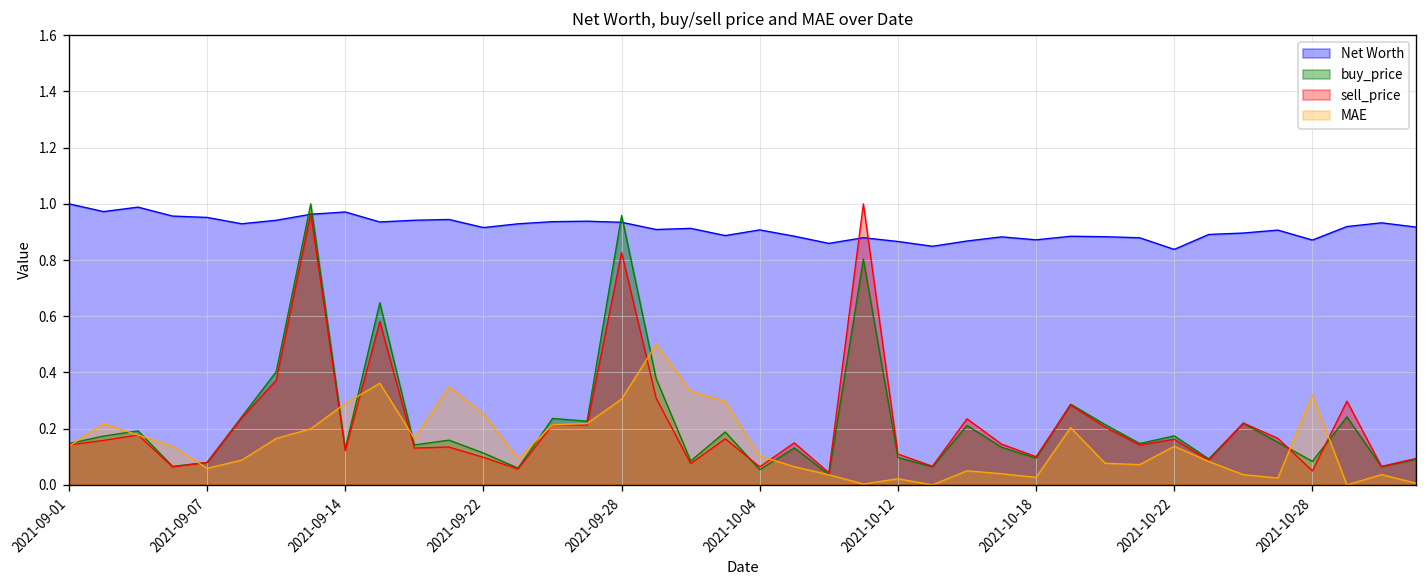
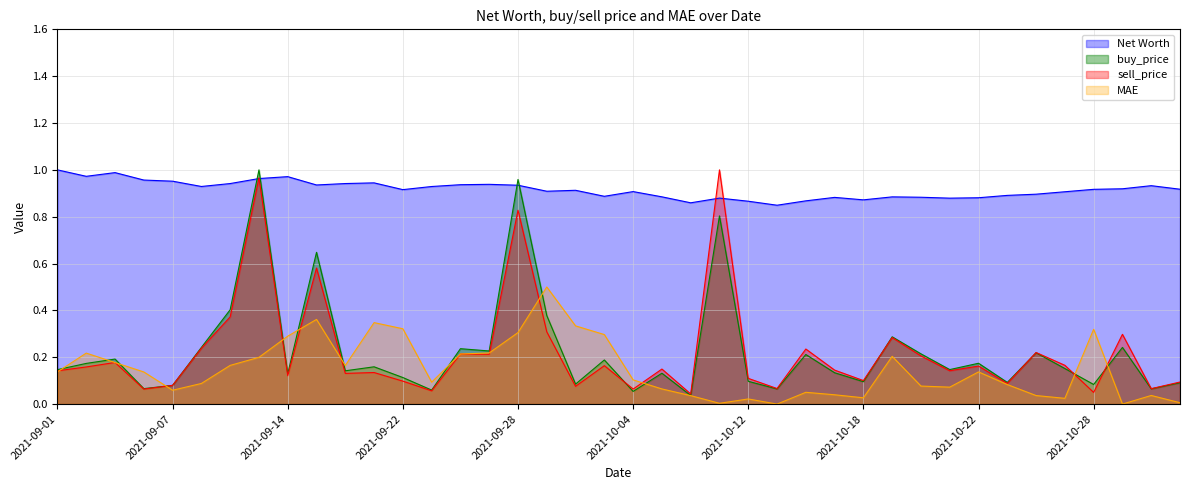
MAE, 2021-09-22: 0.25 -> 0.32
Net Worth, 2021-10-22: 0.84 -> 0.88
Net Worth, 2021-10-28: 0.87 -> 0.92
